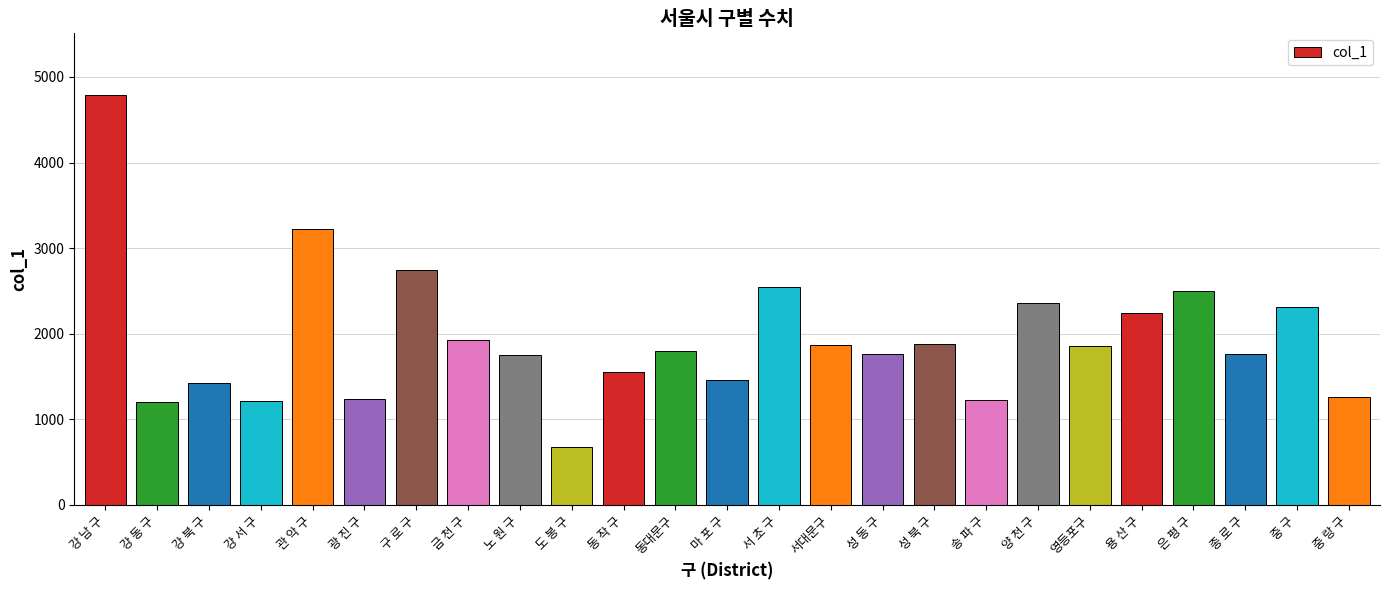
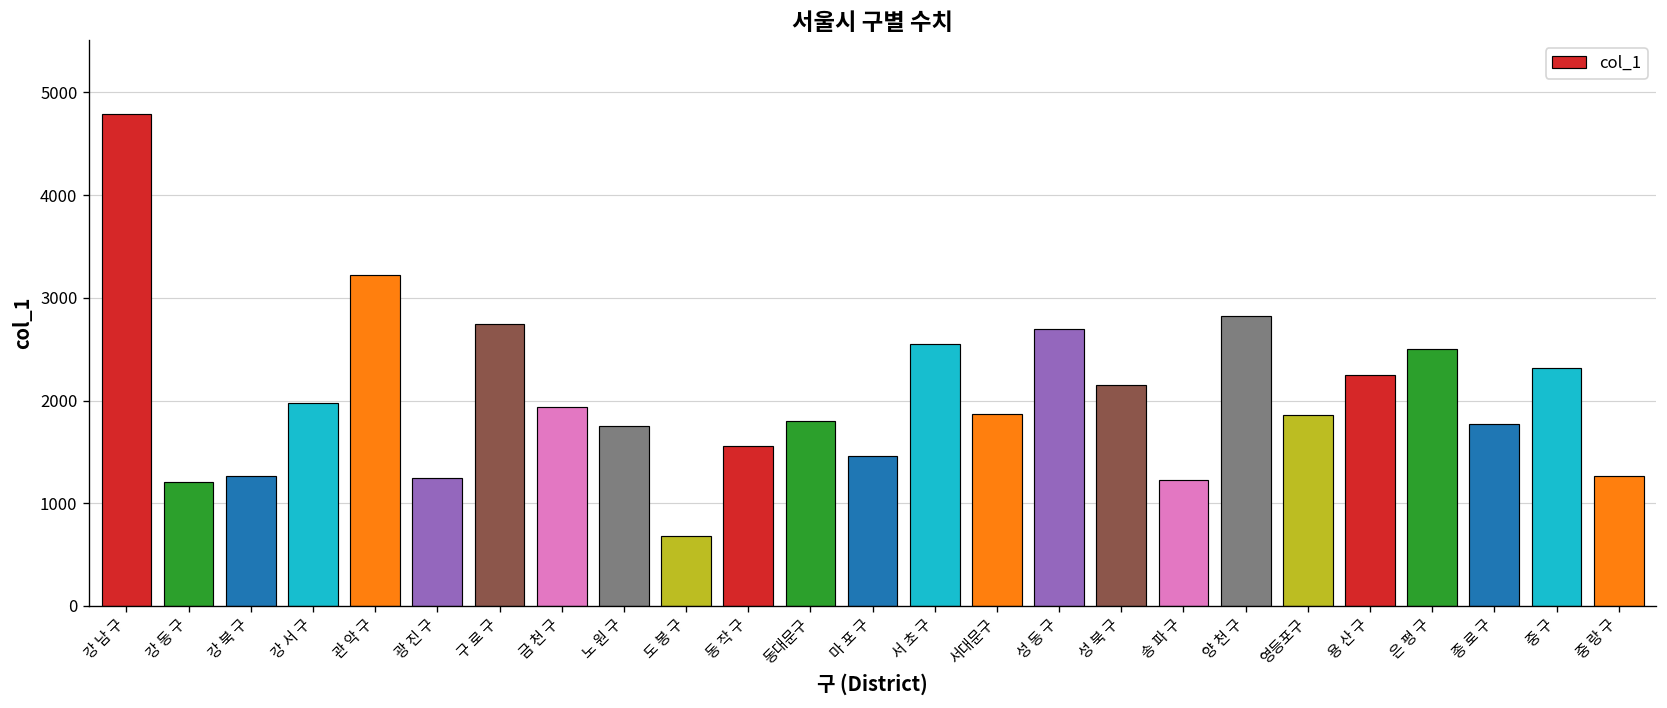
강 북 구: 1400 -> 1300
강 서 구: 1200 -> 2000
성 동 구: 1800 -> 2700
성 북 구: 1900 -> 2200
양 천 구: 2400 -> 2800
